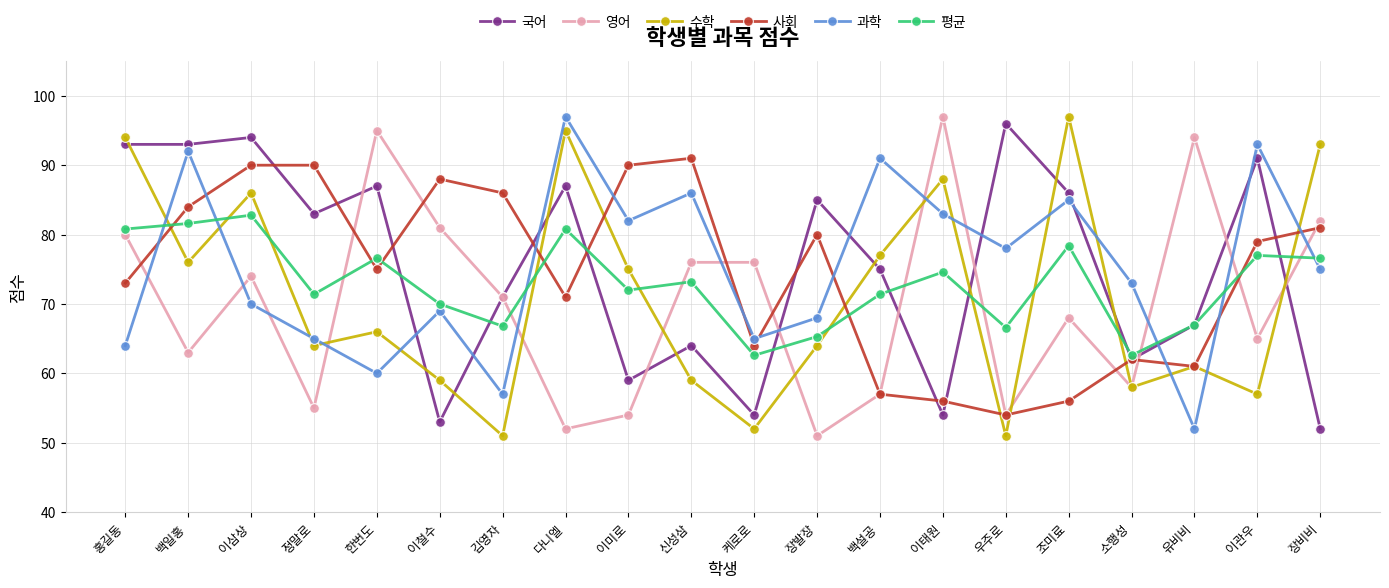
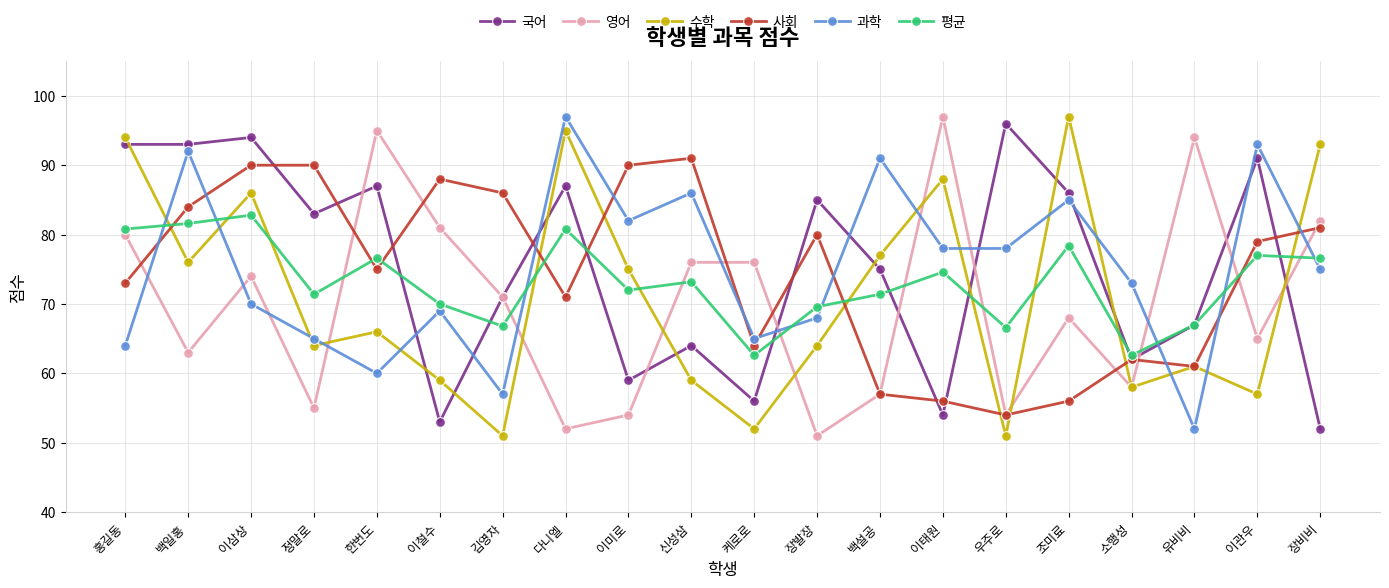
국어, 케로로: 54 -> 56
평균, 장발장: 65 -> 70
과학, 이태원: 83 -> 78
